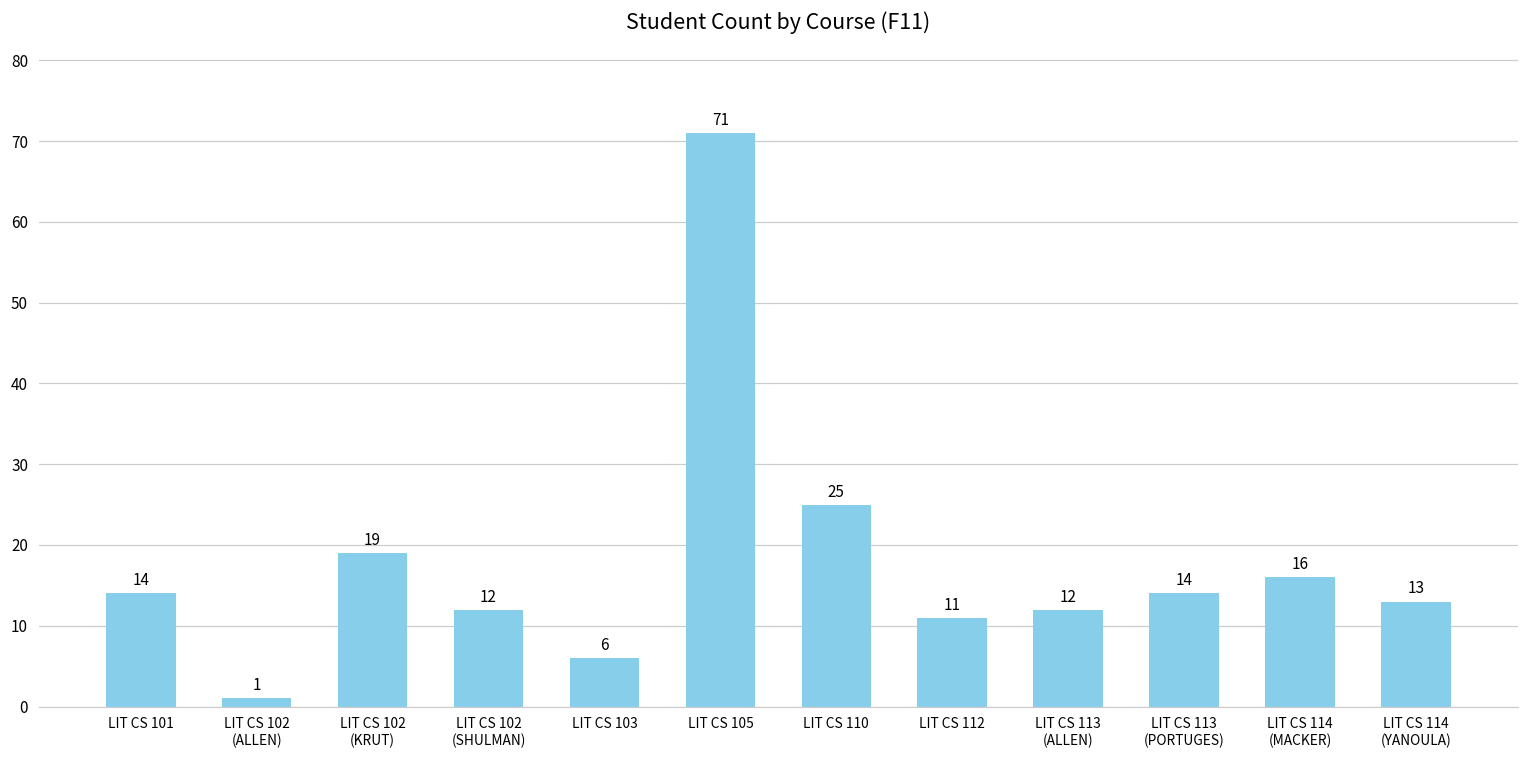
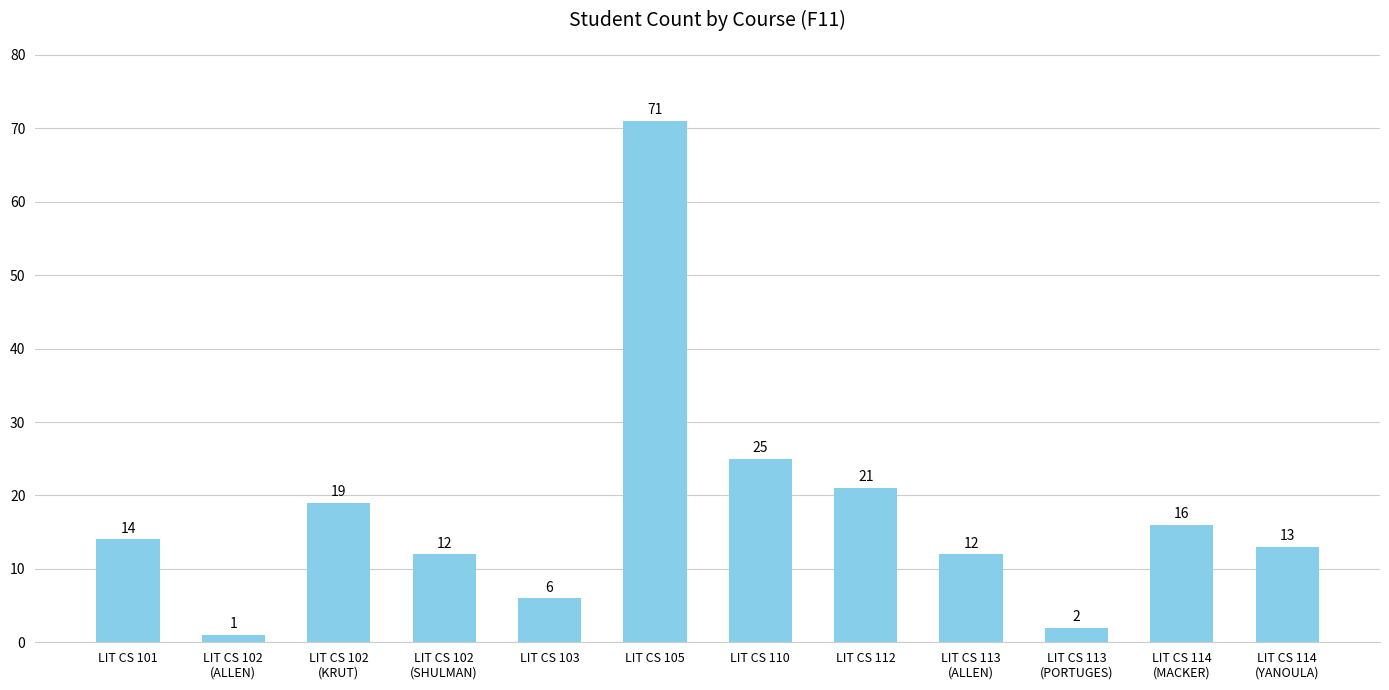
LIT CS 112: 11 -> 21
LIT CS 113 (PORTUGES): 14 -> 2
